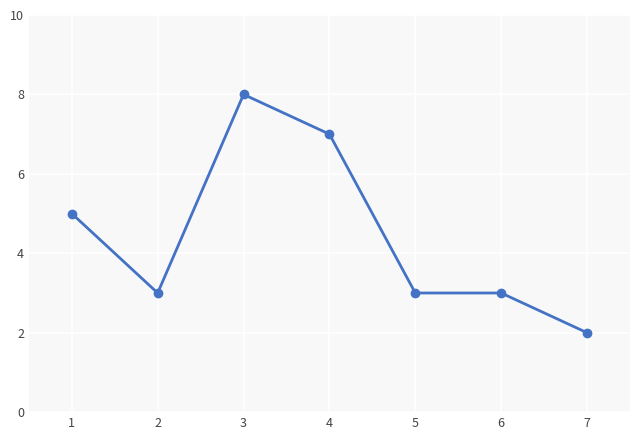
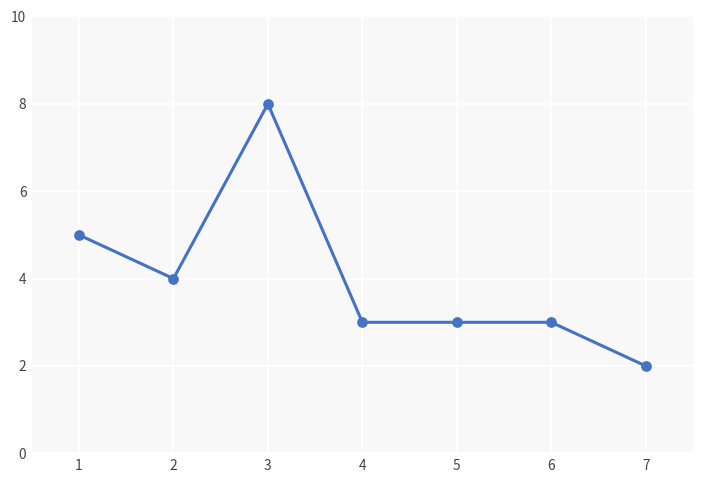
2: 3 -> 4
4: 7 -> 3
